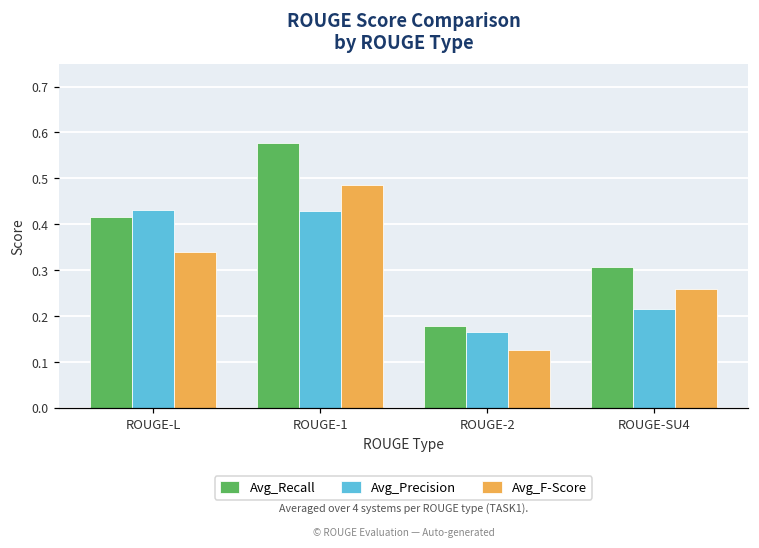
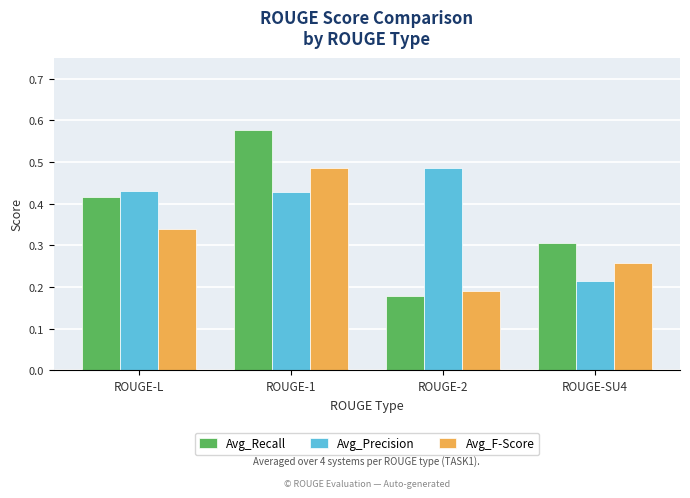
Avg_Precision, ROUGE-2: 0.17 -> 0.48
Avg_F-Score, ROUGE-2: 0.13 -> 0.19
